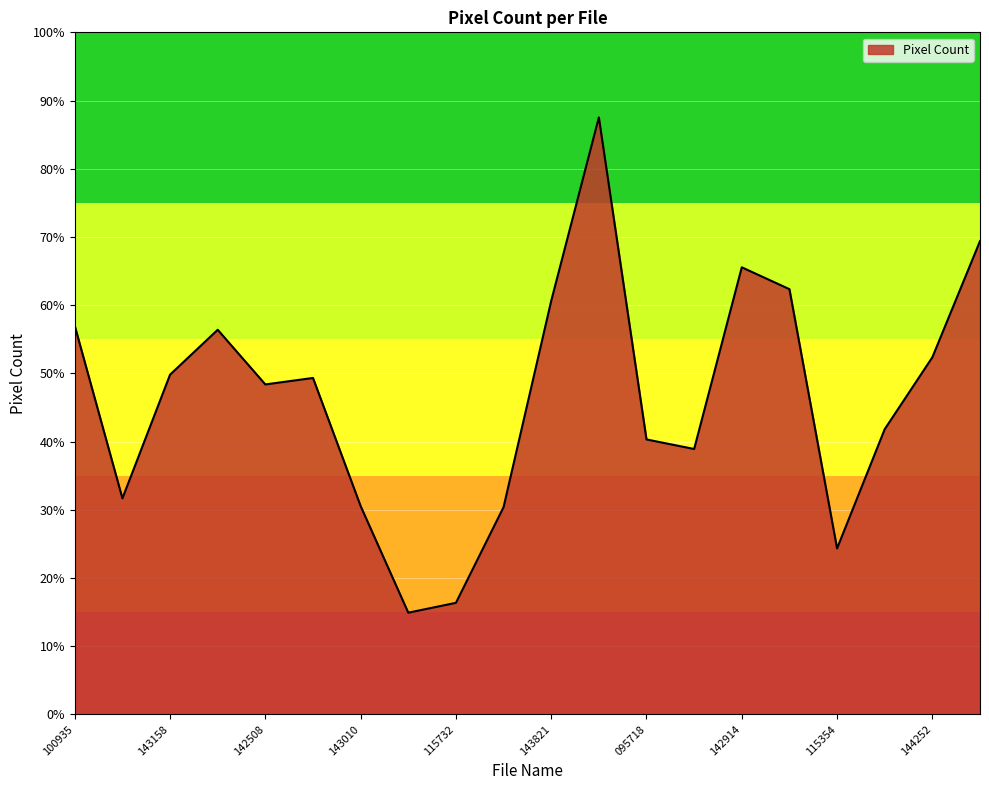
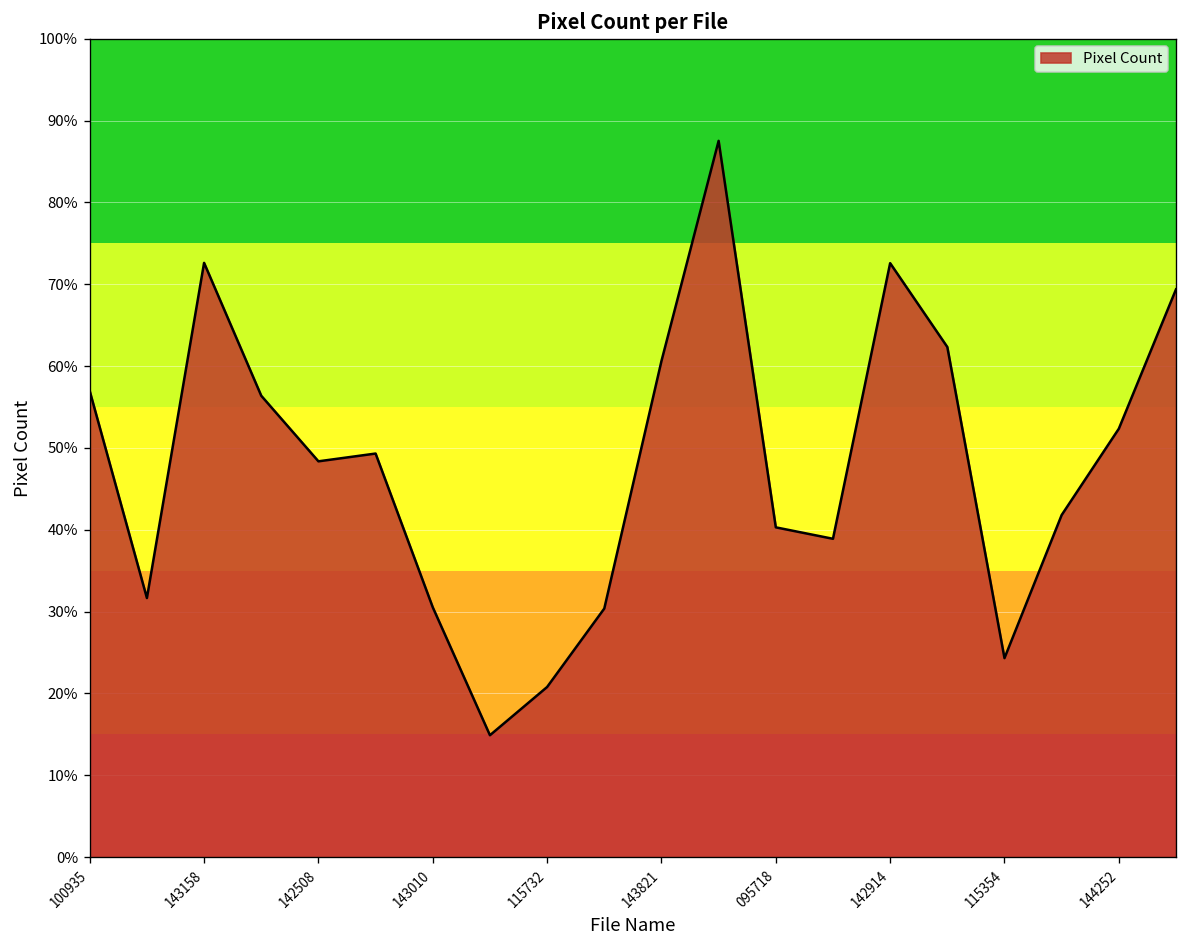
143158: 50% -> 73%
115732: 16% -> 21%
142914: 66% -> 73%
